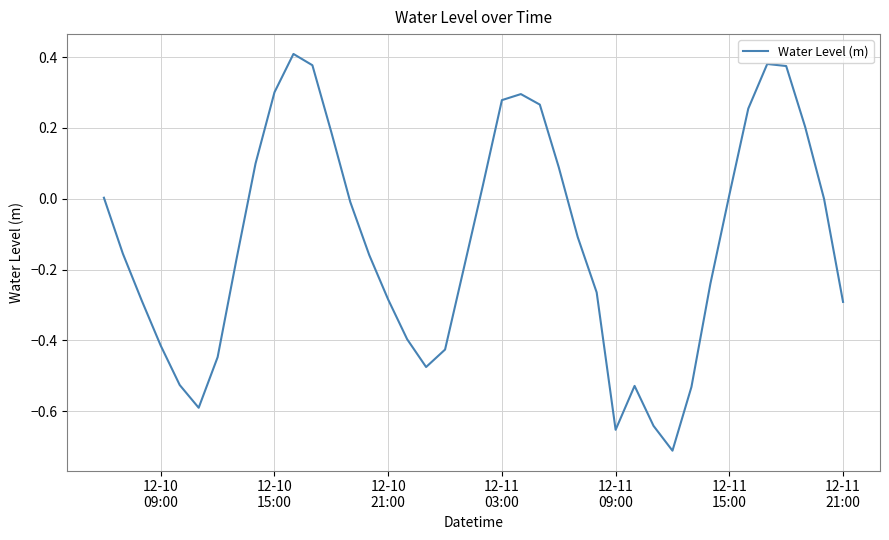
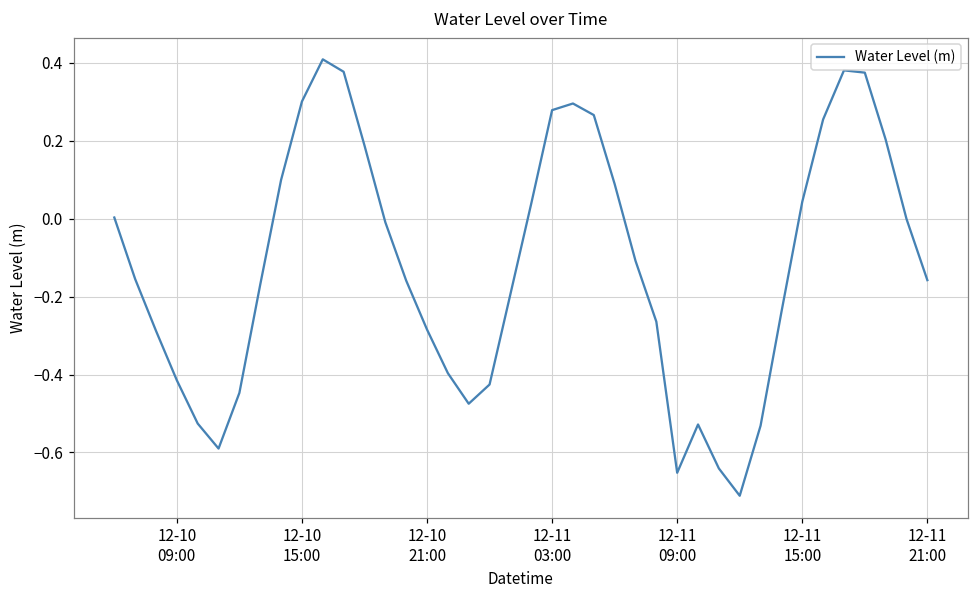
12-11 15:00: 0.01 -> 0.04
12-11 21:00: -0.29 -> -0.16
